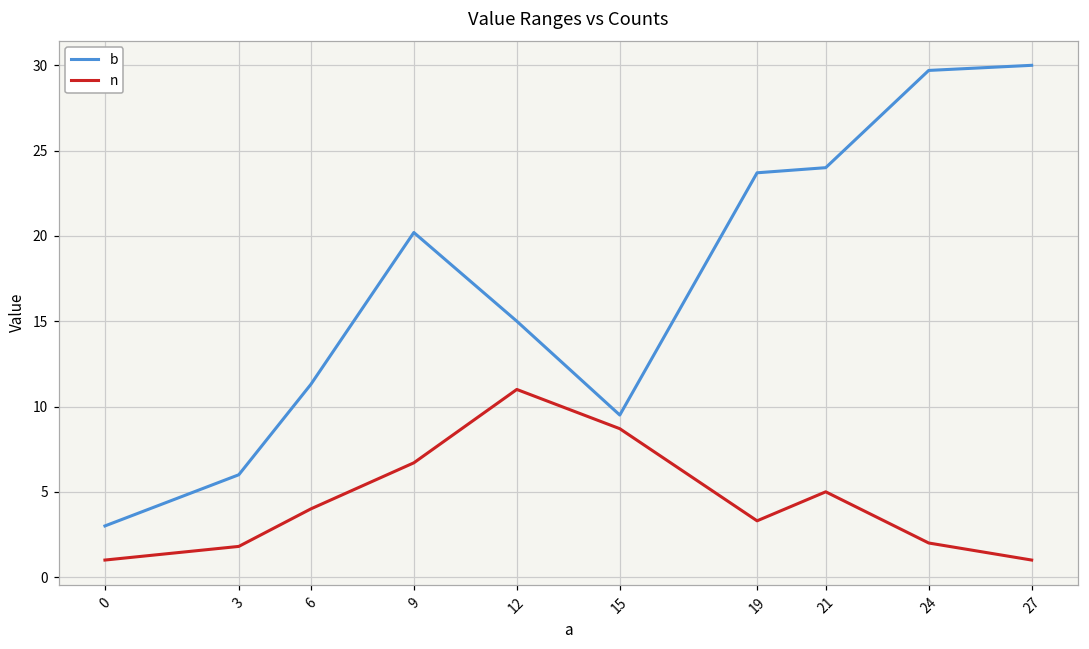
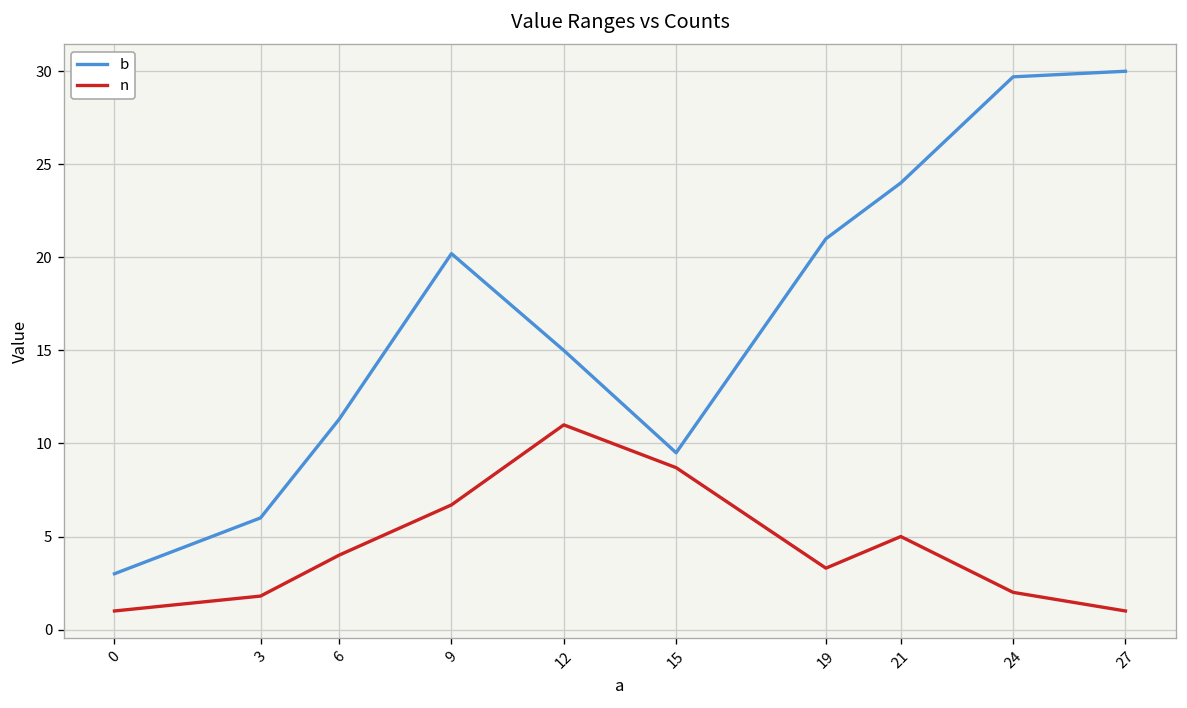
b, 19: 23.7 -> 21.0
